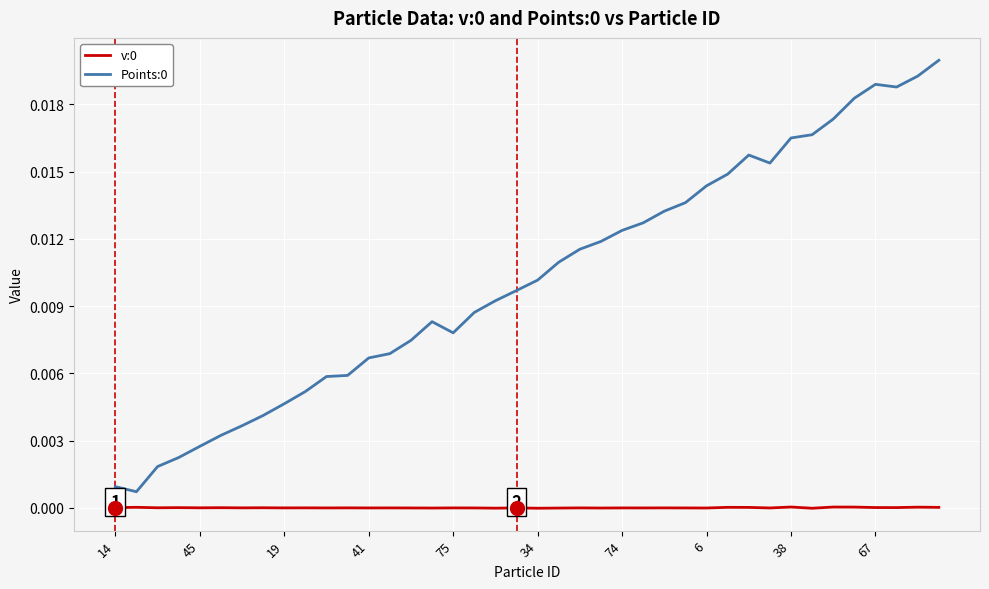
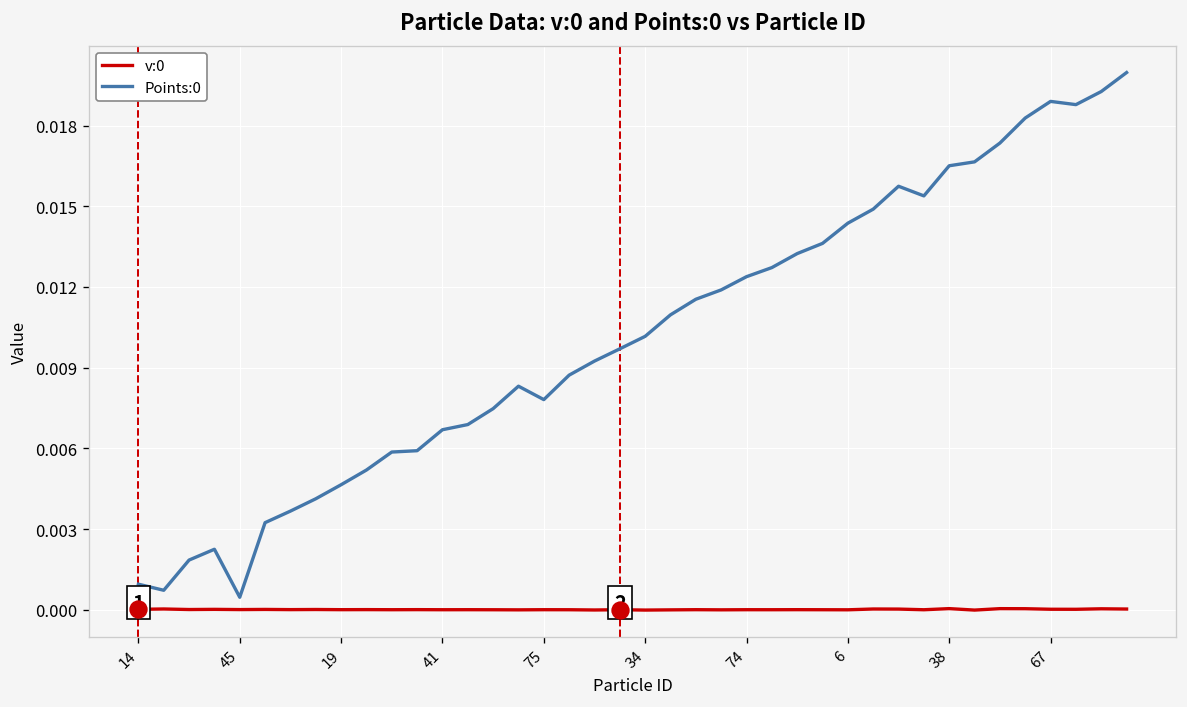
Points:0, 45: 0.0027 -> 0.0005
